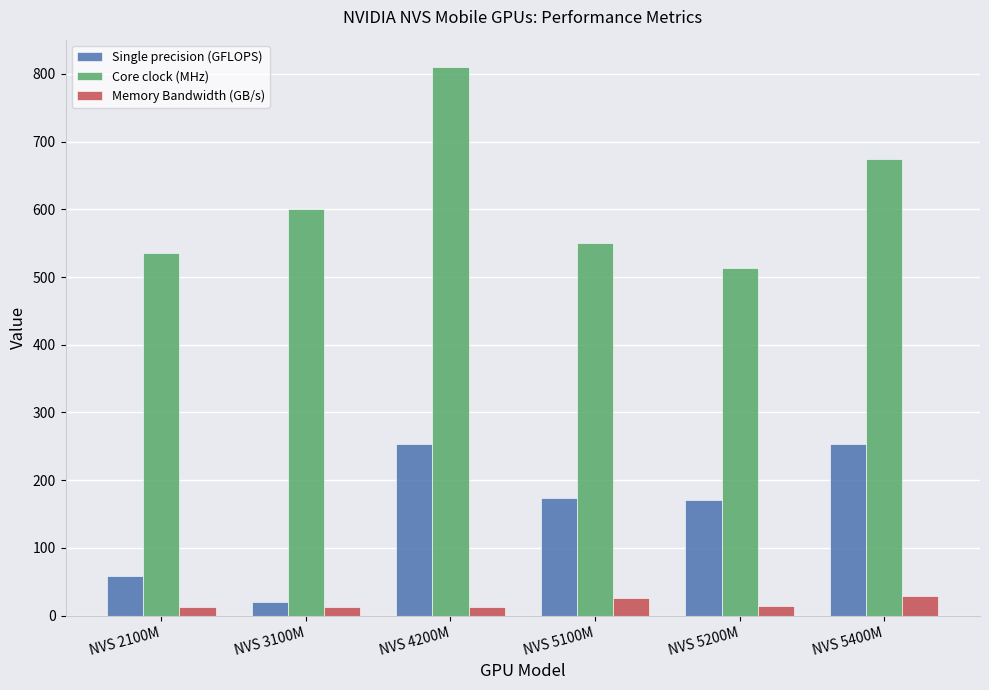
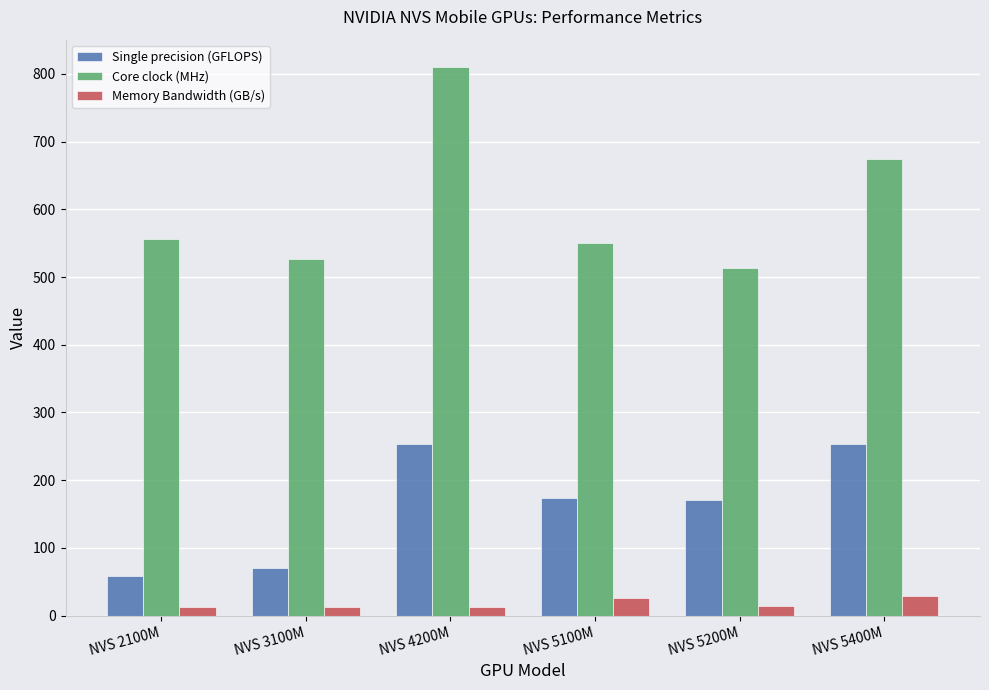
Core clock (MHz), NVS 2100M: 540 -> 560
Single precision (GFLOPS), NVS 3100M: 20 -> 70
Core clock (MHz), NVS 3100M: 600 -> 530
